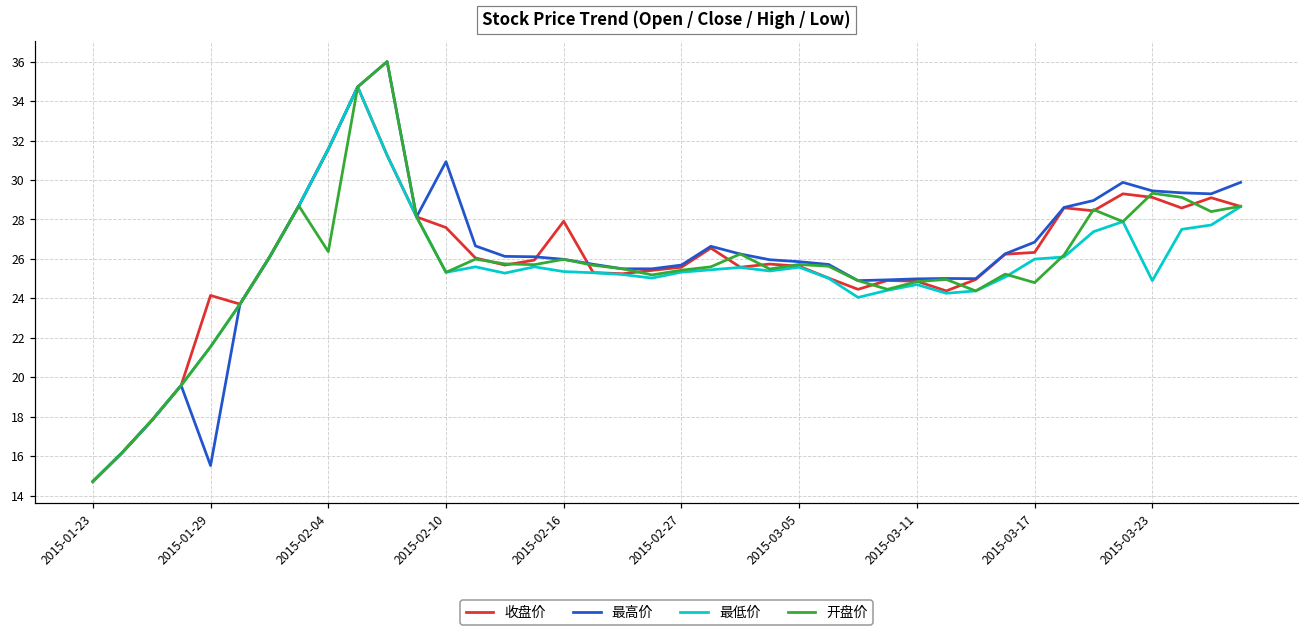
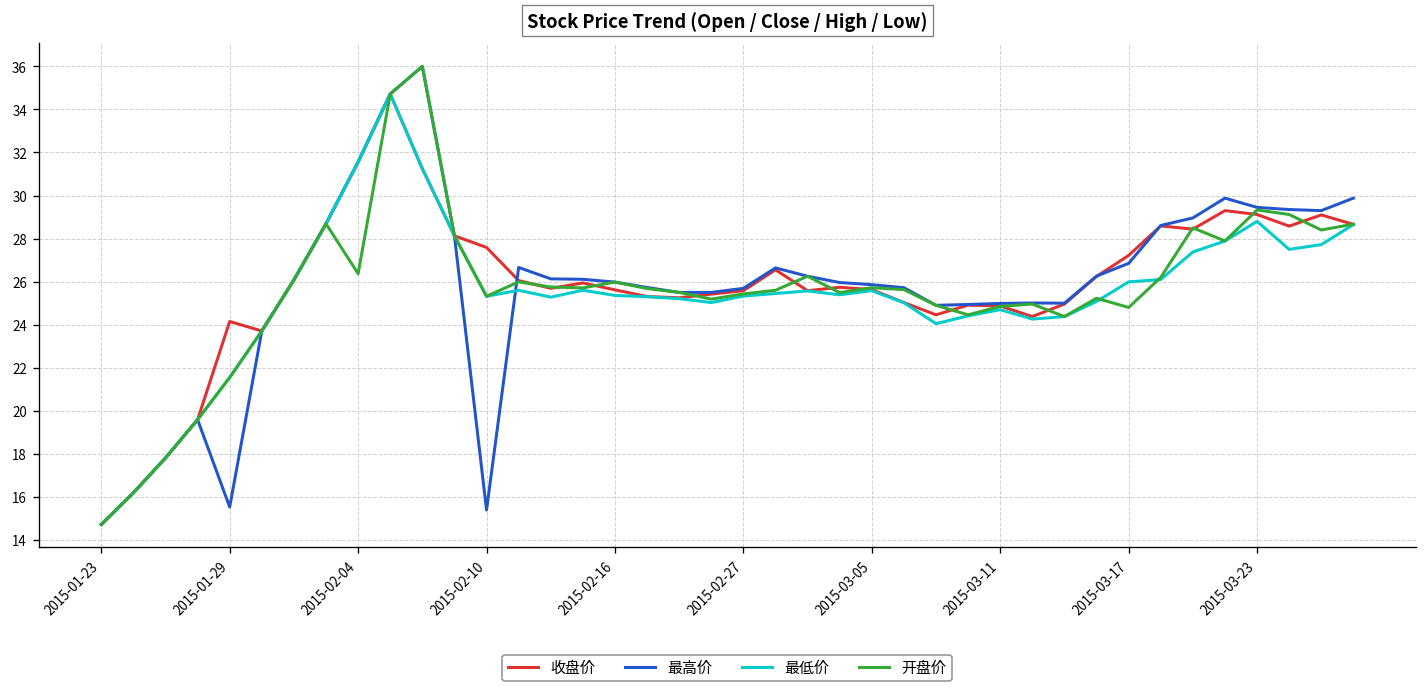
最高价, 2015-02-10: 30.9 -> 15.4
收盘价, 2015-02-16: 27.9 -> 25.6
收盘价, 2015-03-17: 26.3 -> 27.2
最低价, 2015-03-23: 24.9 -> 28.8
